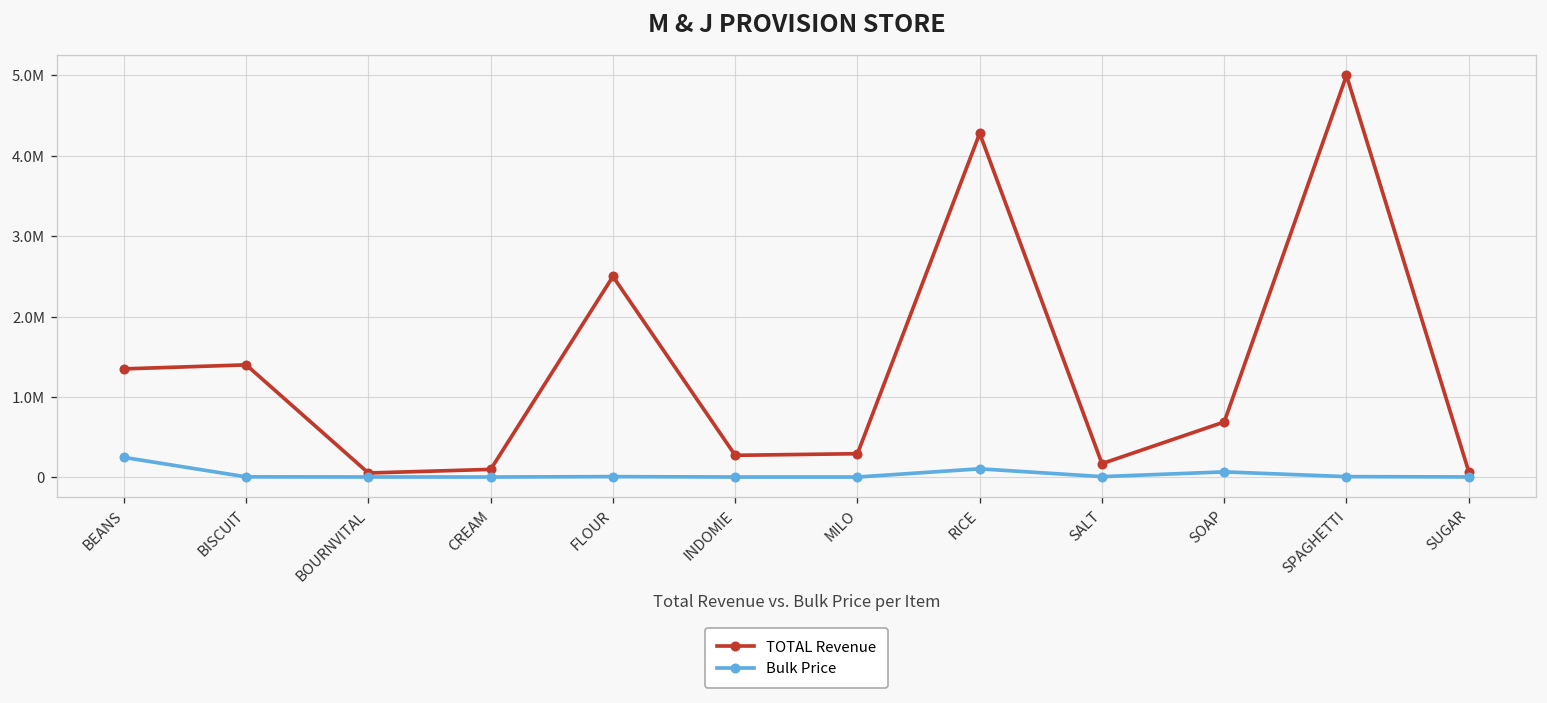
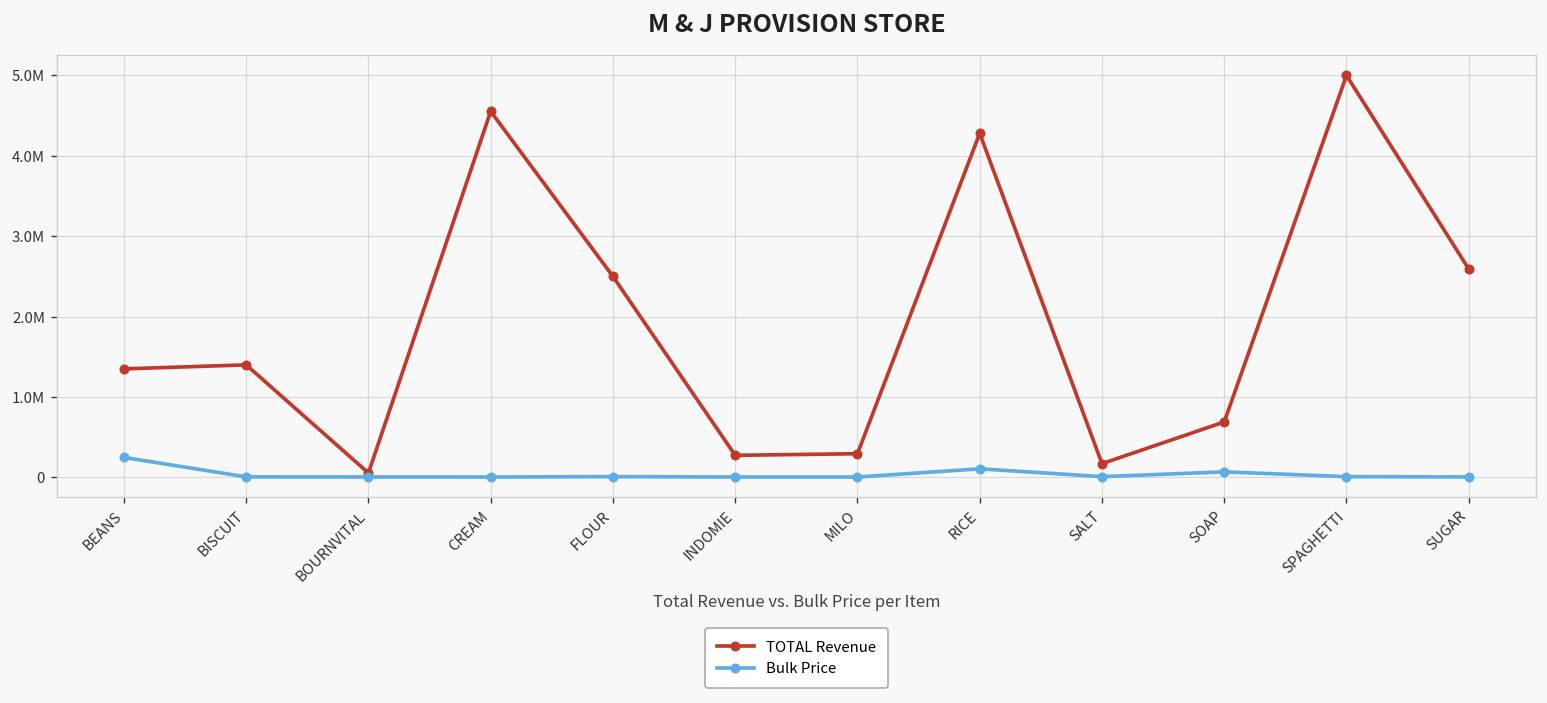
TOTAL Revenue, CREAM: 100000 -> 4600000
TOTAL Revenue, SUGAR: 100000 -> 2600000
